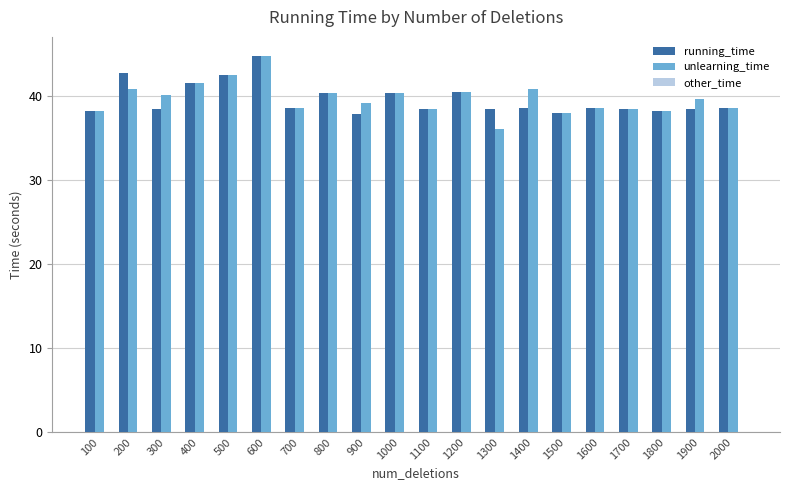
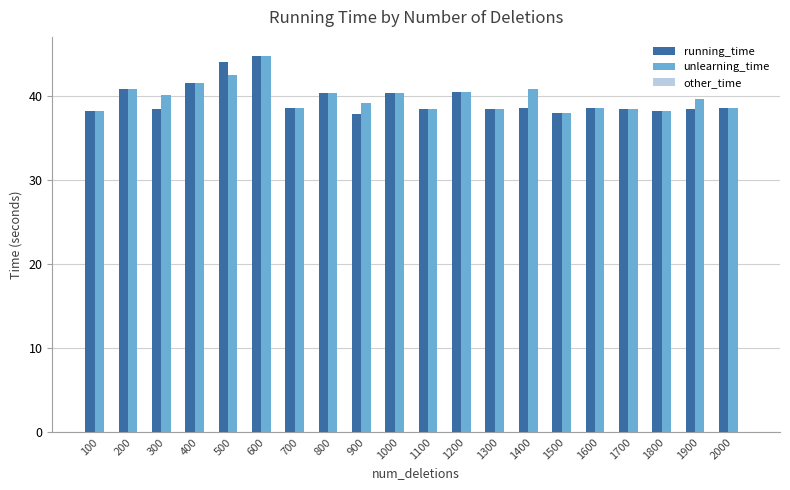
running_time, 200: 43 -> 41
running_time, 500: 42 -> 44
unlearning_time, 1300: 36 -> 38
